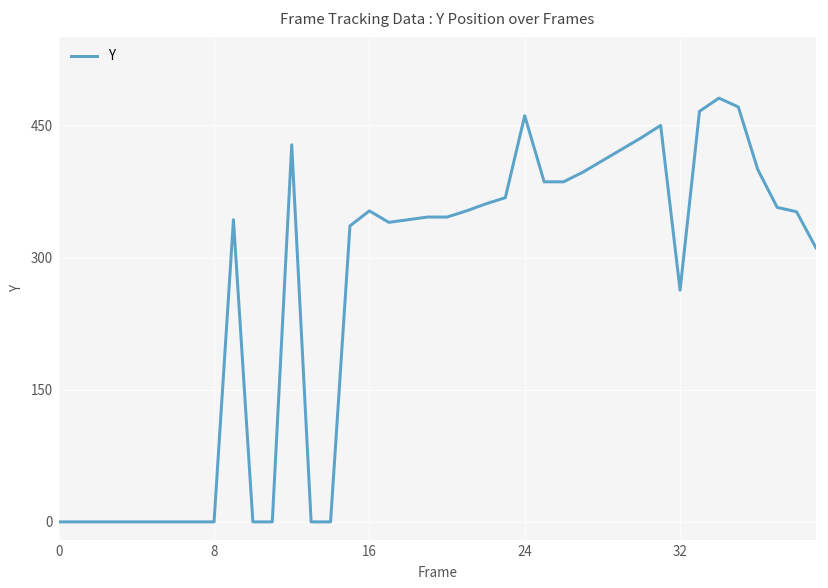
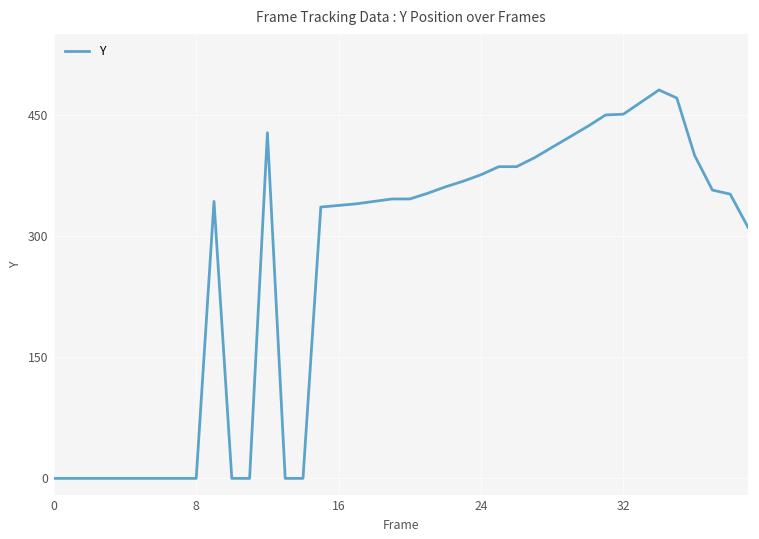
16: 350 -> 340
24: 460 -> 380
32: 260 -> 450
